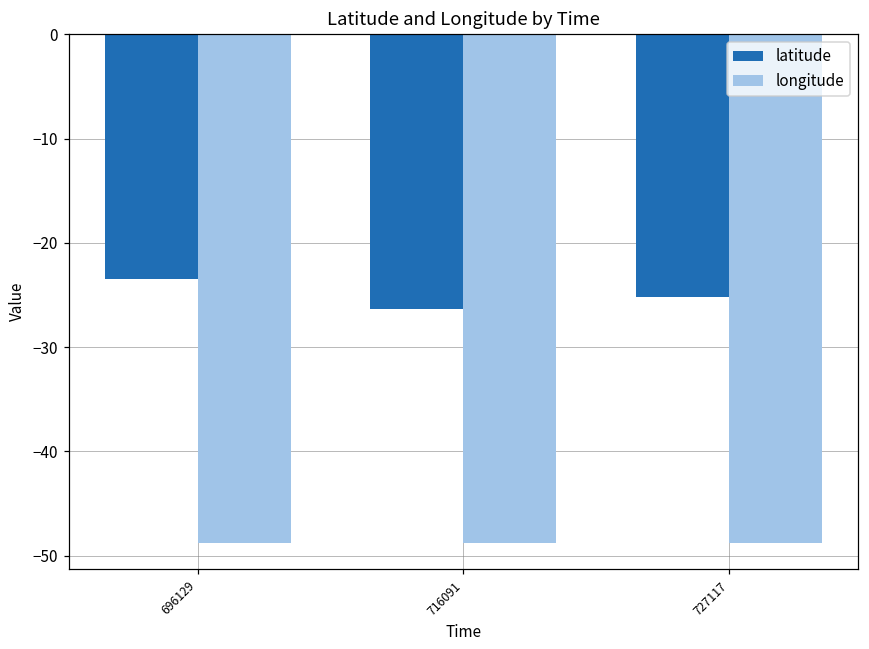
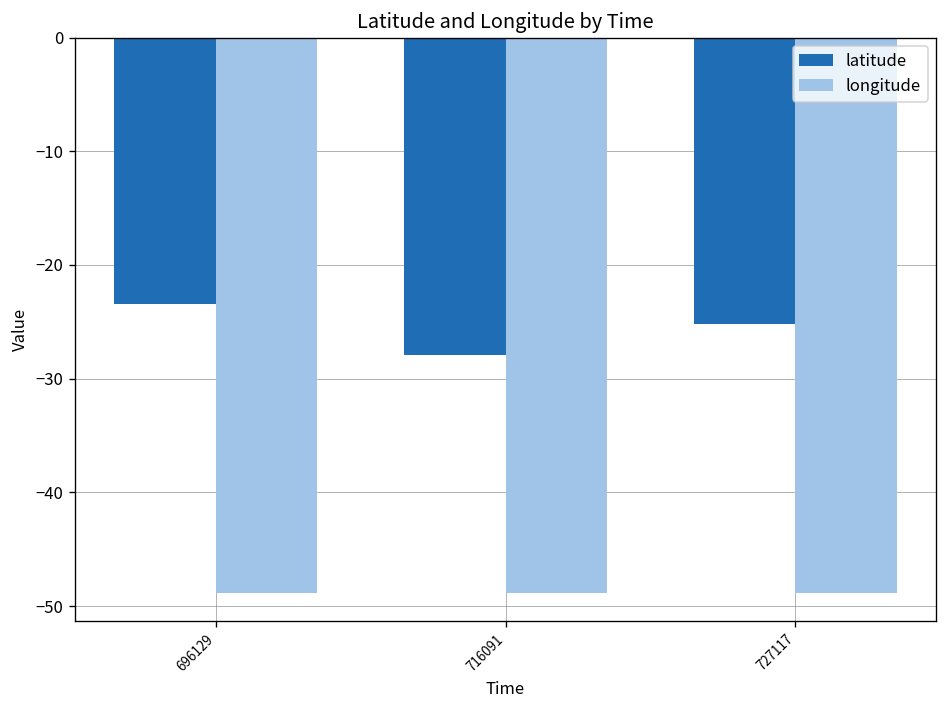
latitude, 716091: -26 -> -28
